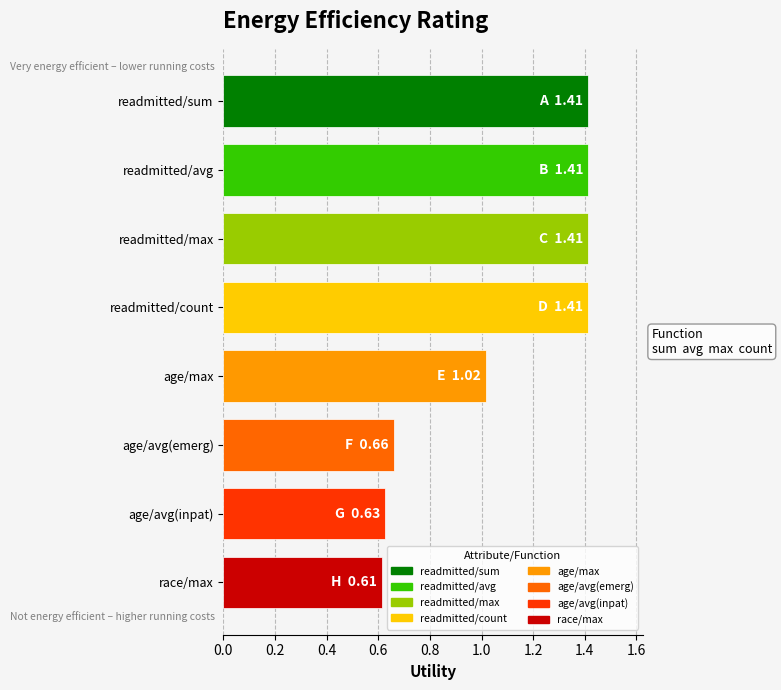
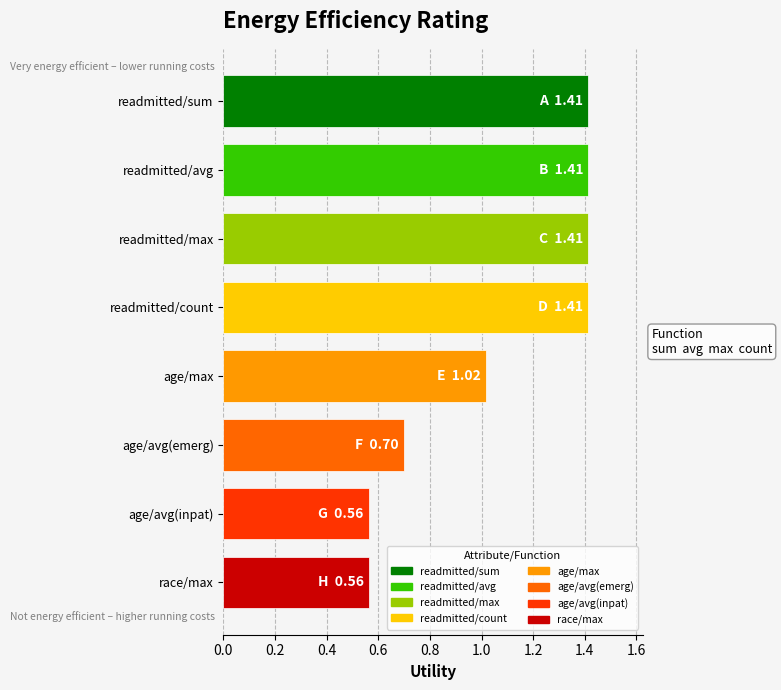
age/avg(emerg): 0.66 -> 0.70
age/avg(inpat): 0.63 -> 0.56
race/max: 0.61 -> 0.56
